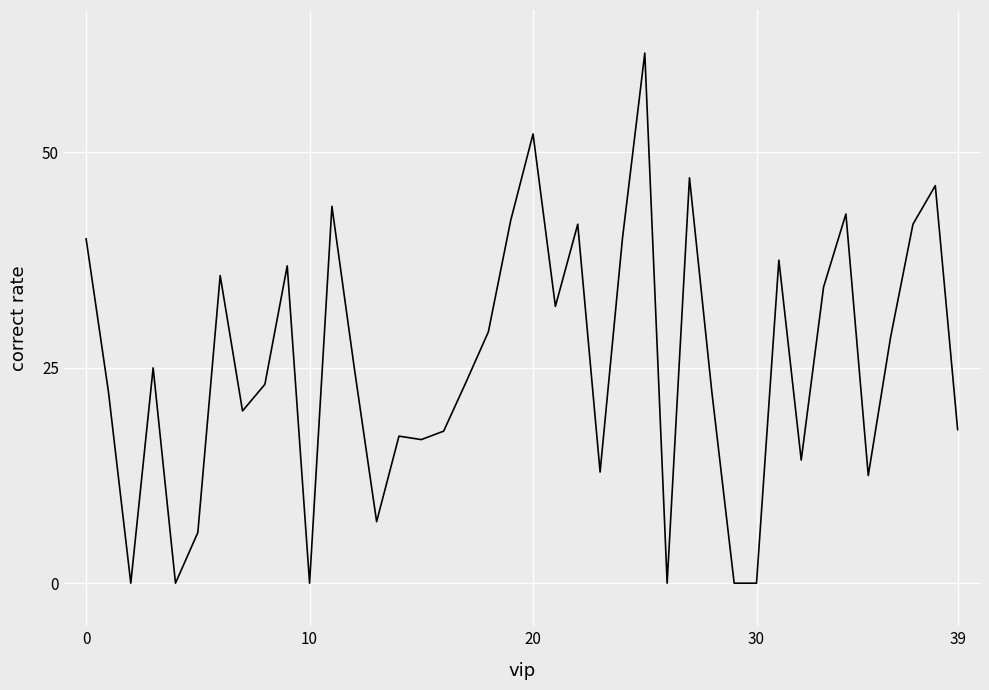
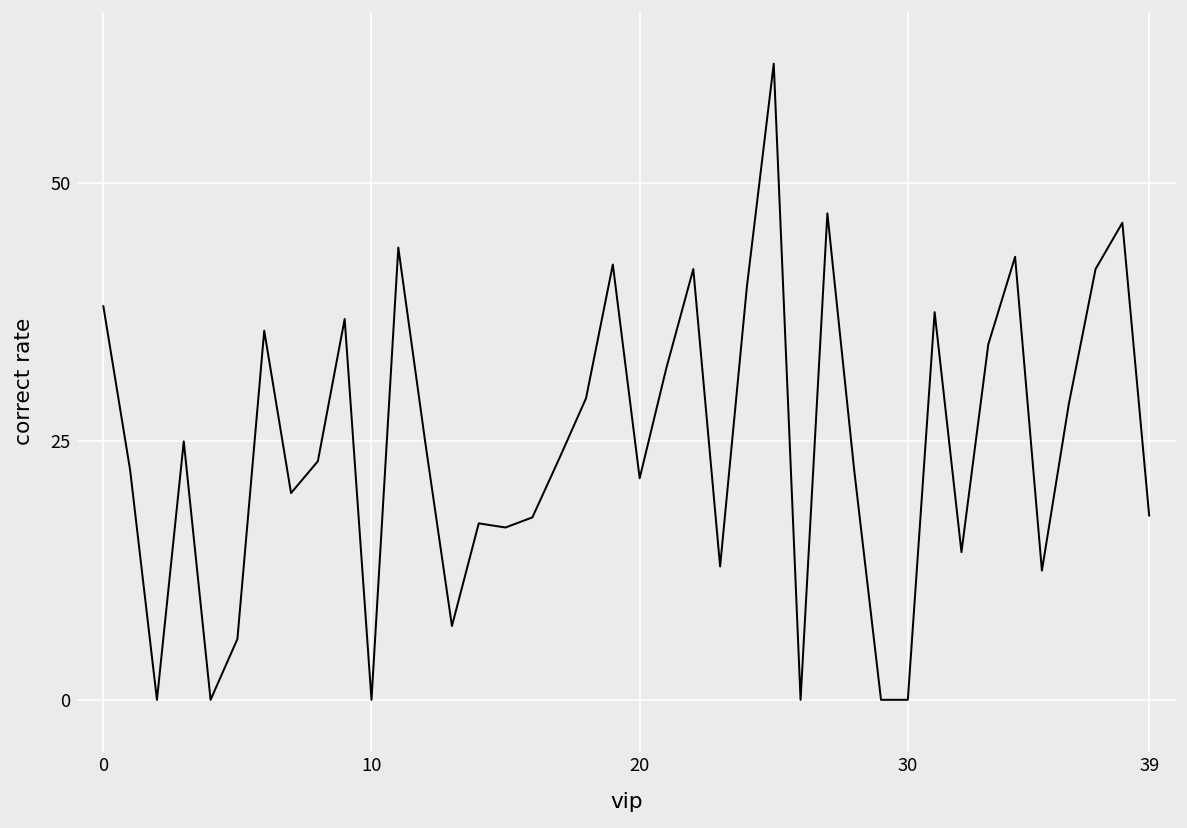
0: 40 -> 38
20: 52 -> 21
